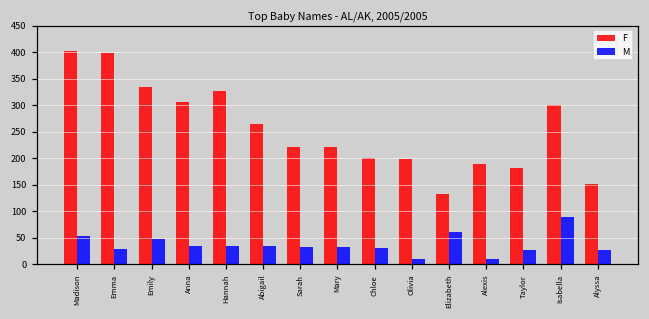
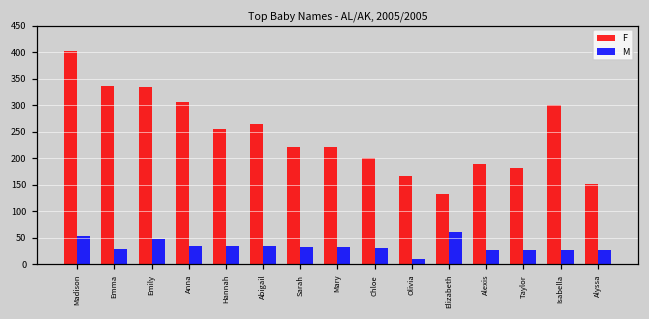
F, Emma: 400 -> 340
F, Hannah: 330 -> 260
F, Olivia: 200 -> 170
M, Alexis: 10 -> 30
M, Isabella: 90 -> 30
